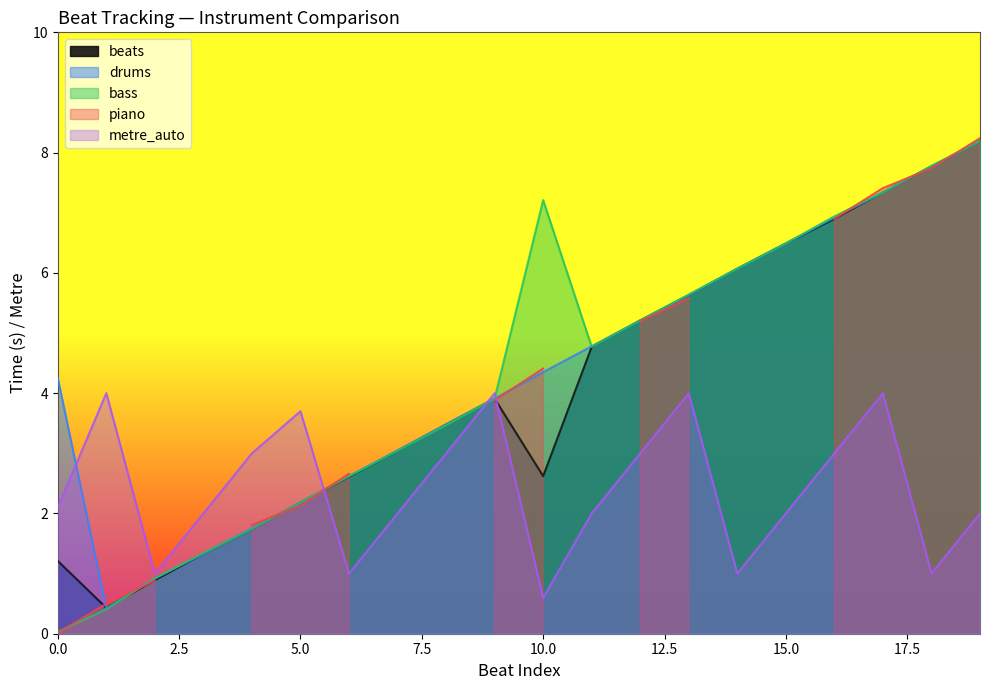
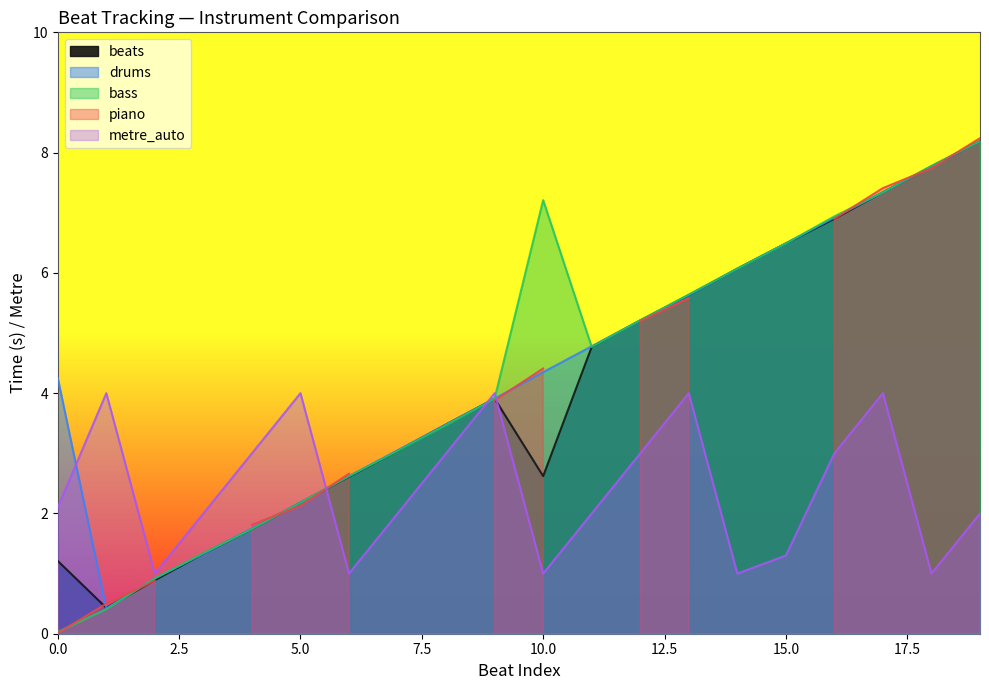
metre_auto, 5.0: 3.7 -> 4.0
metre_auto, 10.0: 0.6 -> 1.0
metre_auto, 15.0: 2.0 -> 1.3
